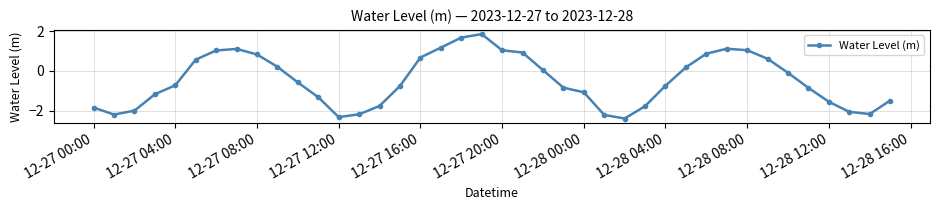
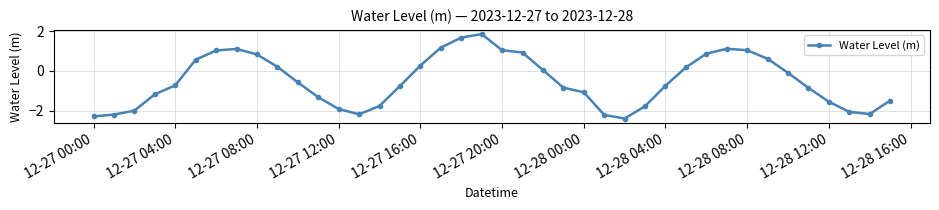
12-27 00:00: -1.8 -> -2.3
12-27 12:00: -2.3 -> -1.9
12-27 16:00: 0.7 -> 0.3
